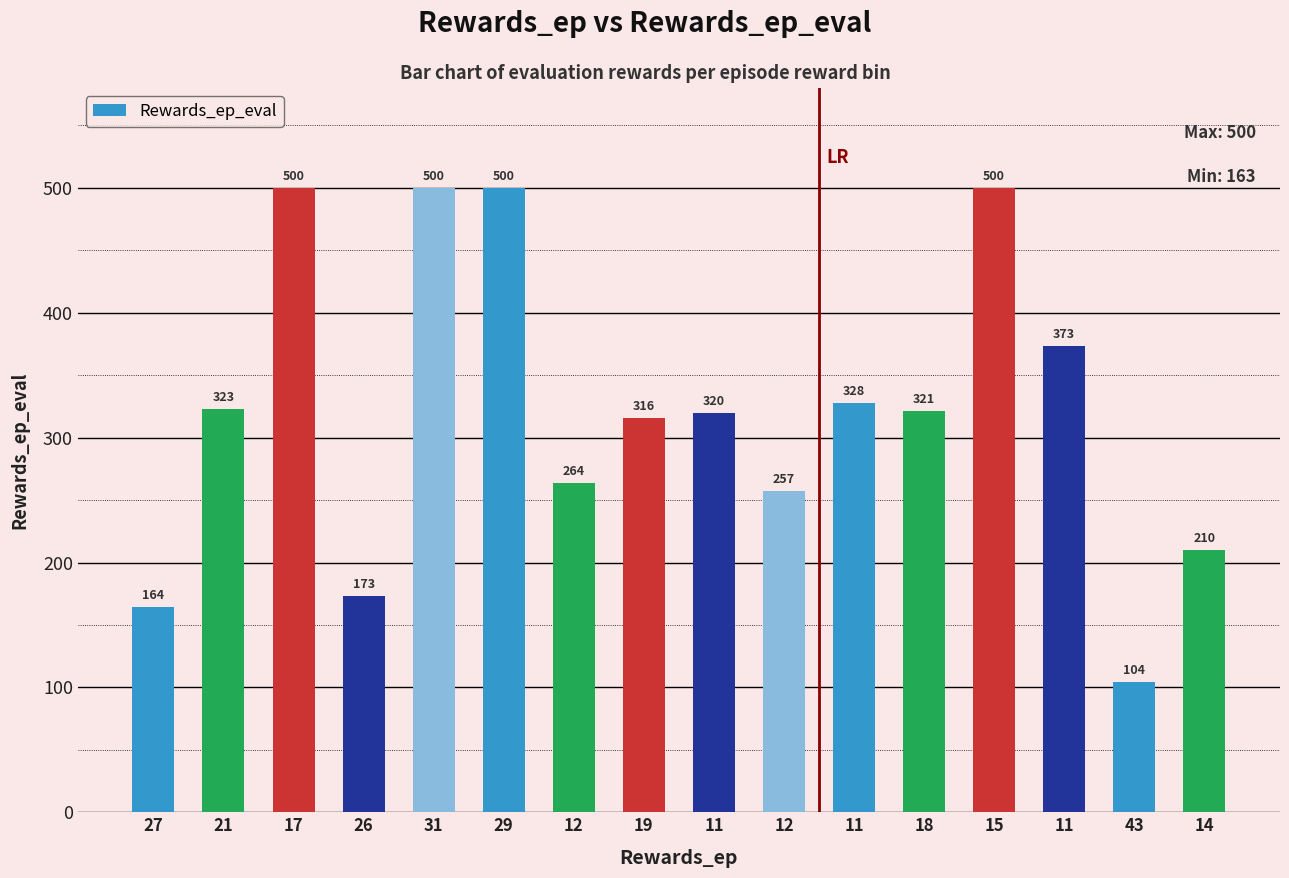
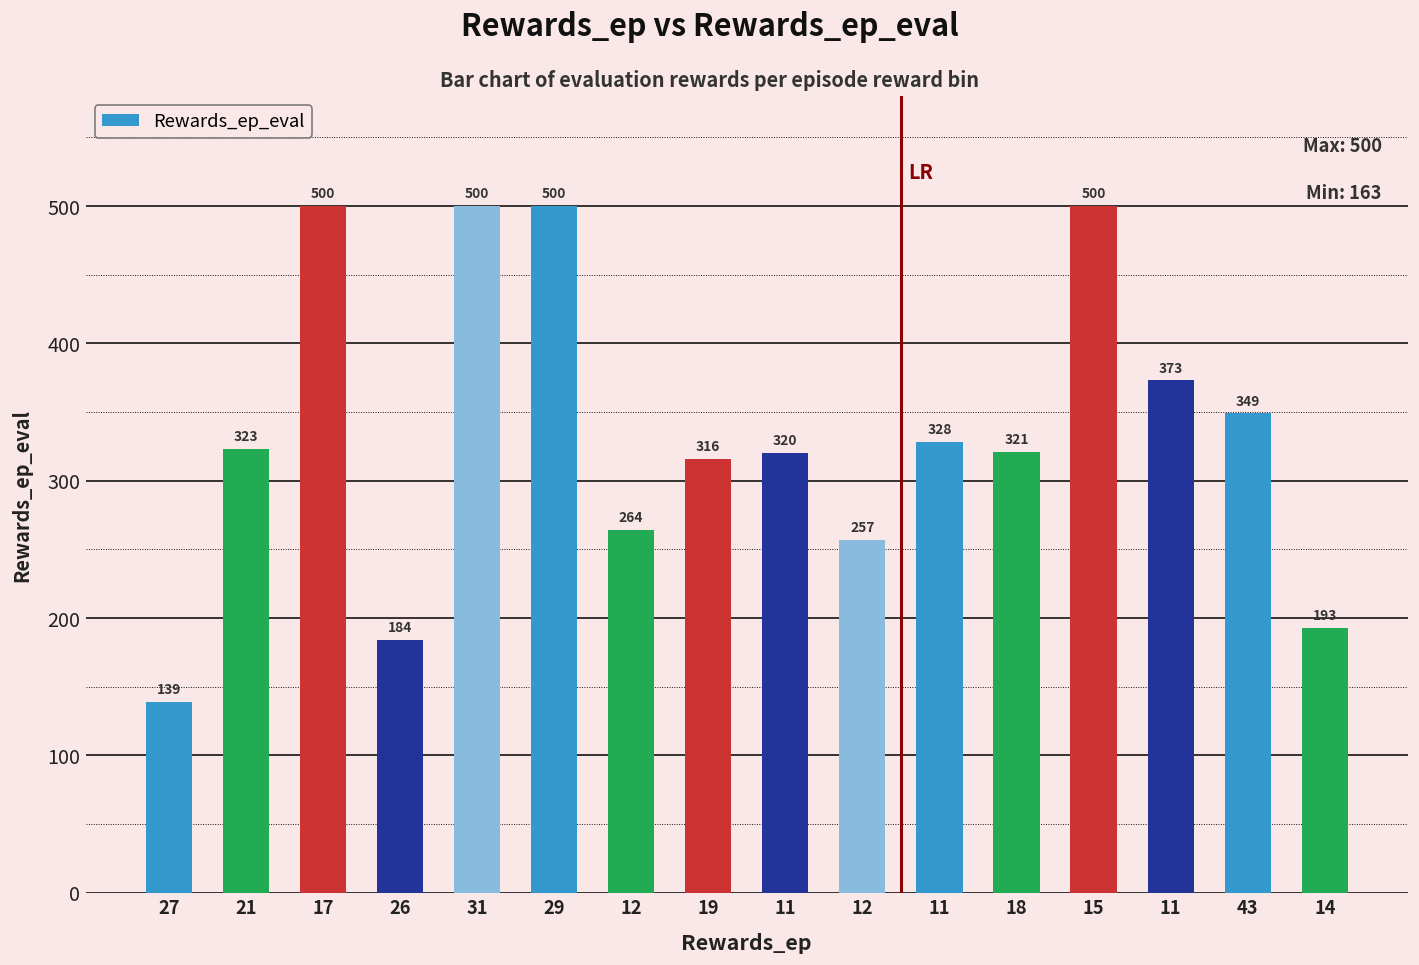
27: 164 -> 139
26: 173 -> 184
43: 104 -> 349
14: 210 -> 193
